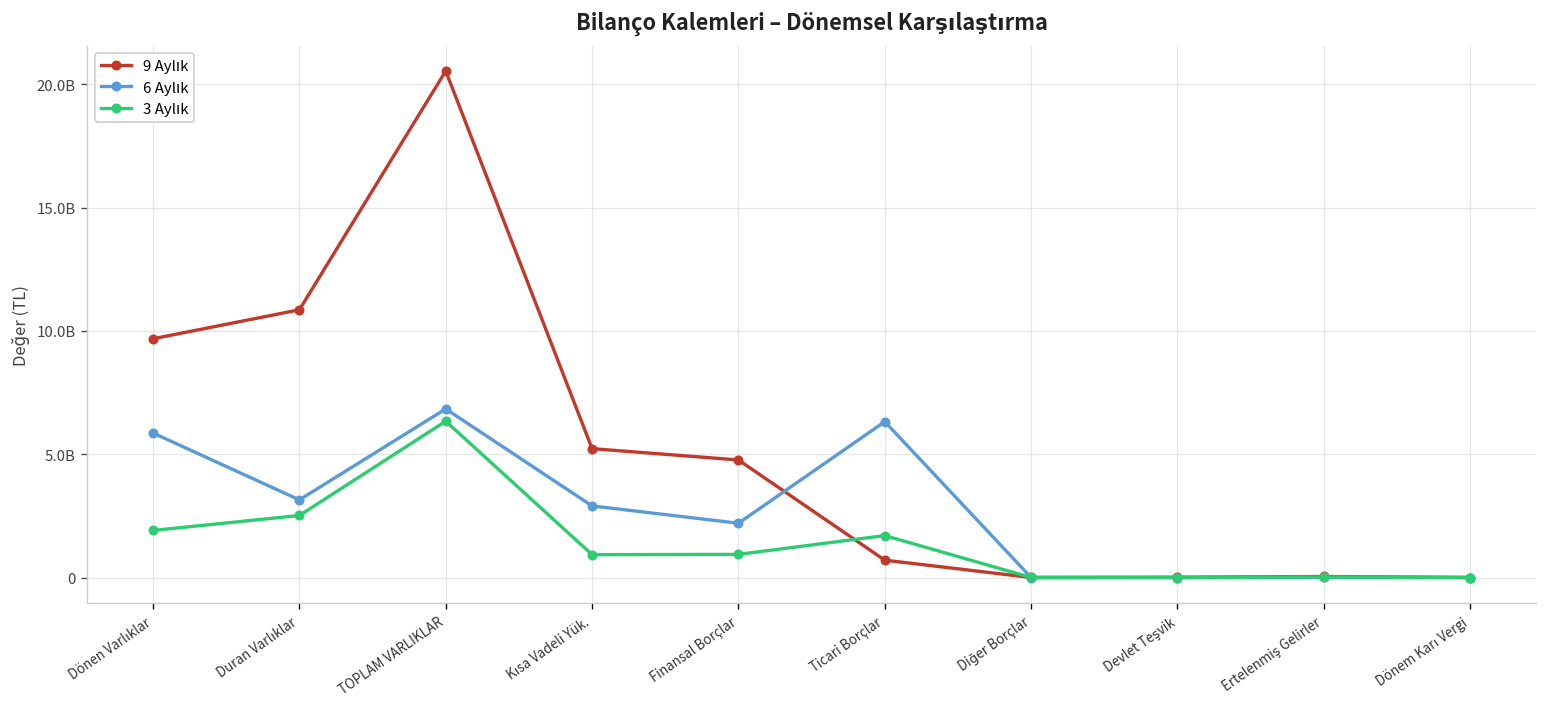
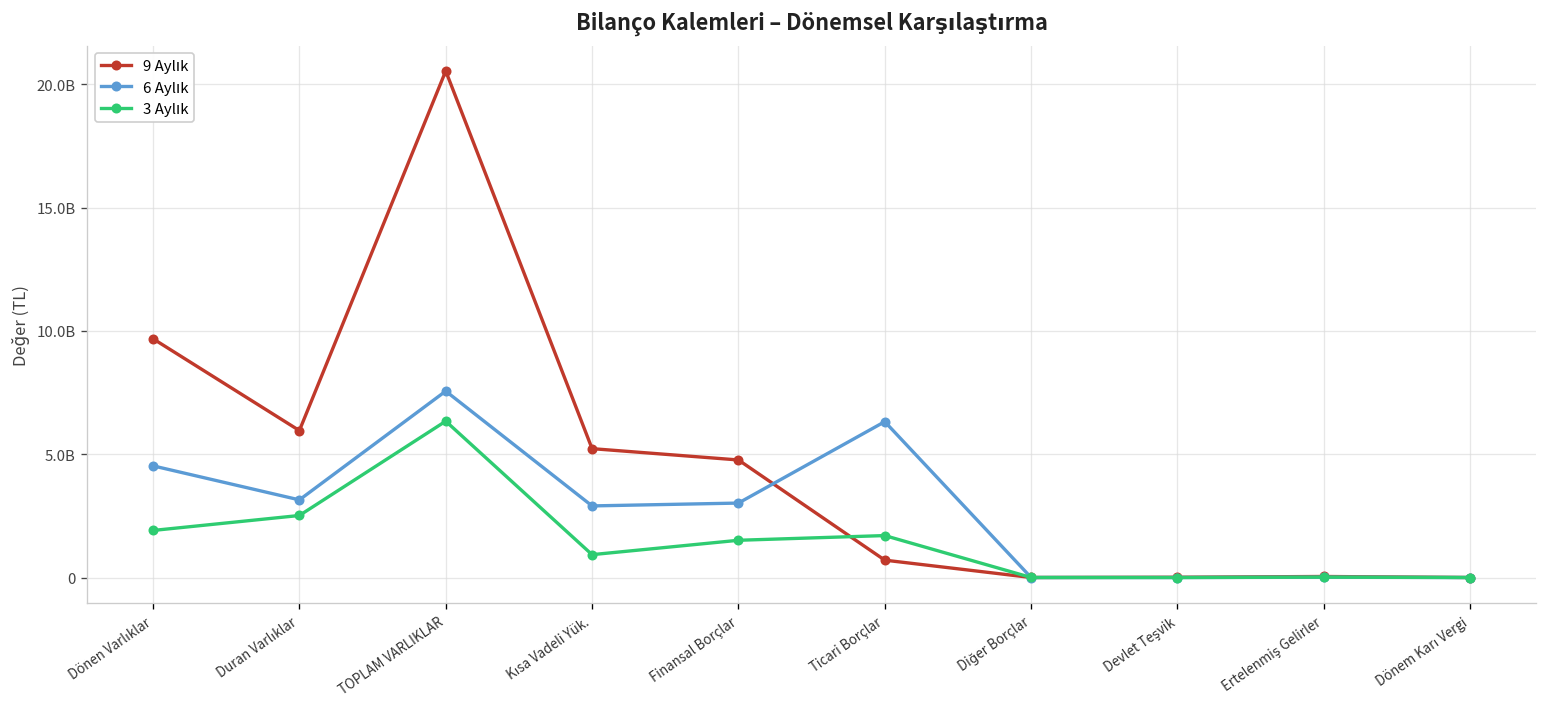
6 Aylık, Dönen Varlıklar: 5900000000 -> 4500000000
9 Aylık, Duran Varlıklar: 10900000000 -> 6000000000
6 Aylık, TOPLAM VARLIKLAR: 6800000000 -> 7600000000
6 Aylık, Finansal Borçlar: 2200000000 -> 3000000000
3 Aylık, Finansal Borçlar: 900000000 -> 1500000000
